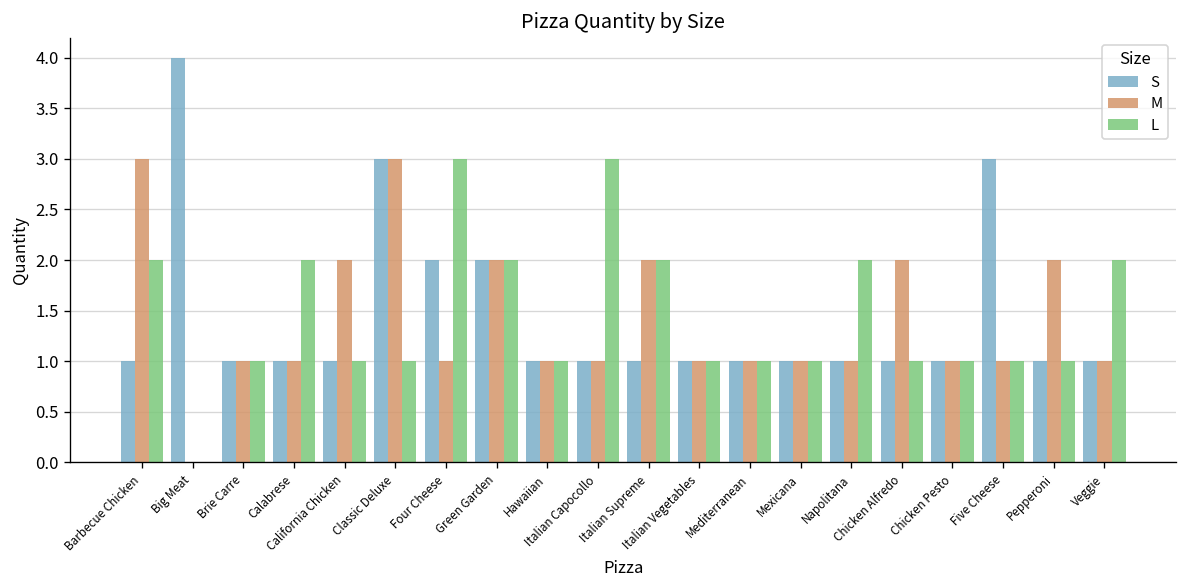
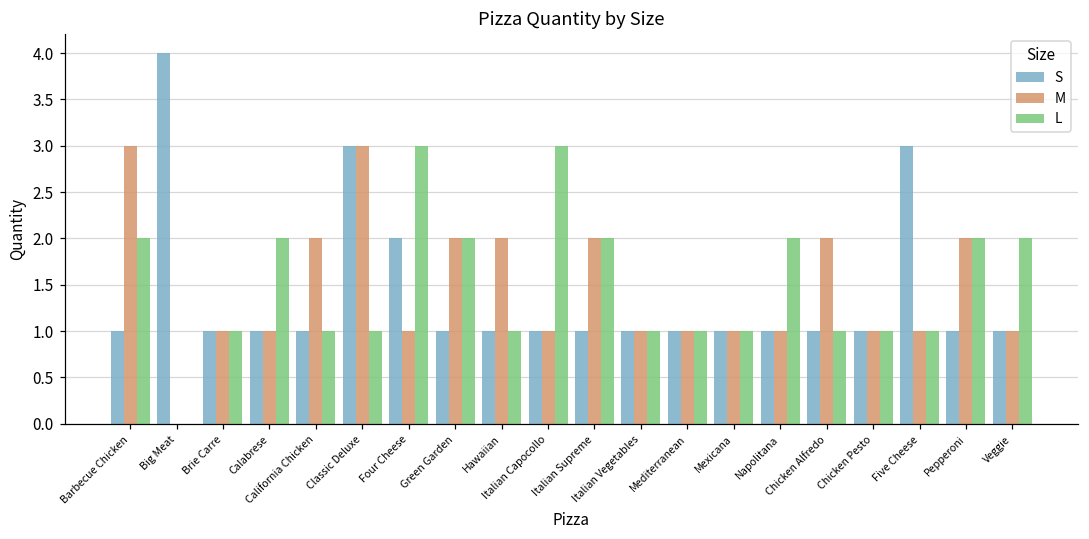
S, Green Garden: 2 -> 1
M, Hawaiian: 1 -> 2
L, Pepperoni: 1 -> 2
